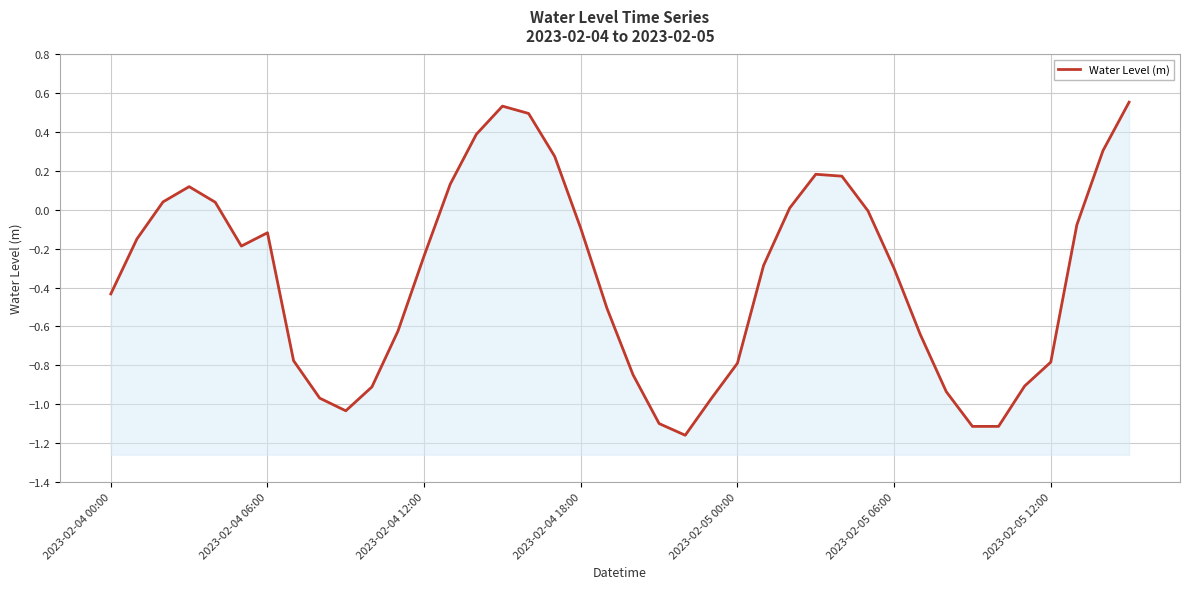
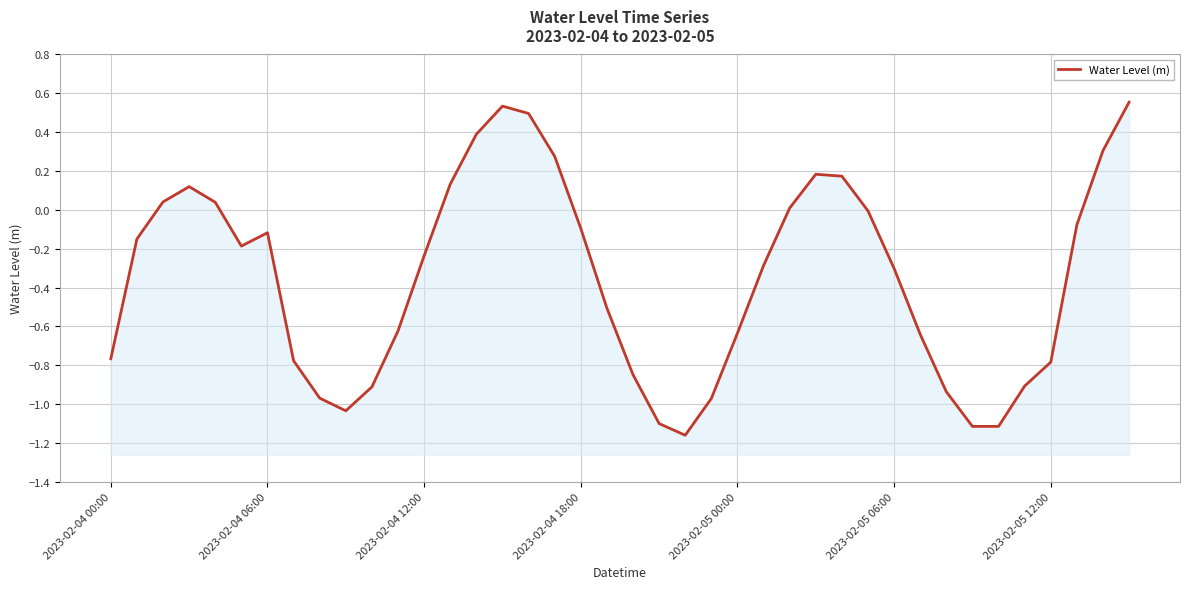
2023-02-04 00:00: -0.43 -> -0.77
2023-02-05 00:00: -0.79 -> -0.63
